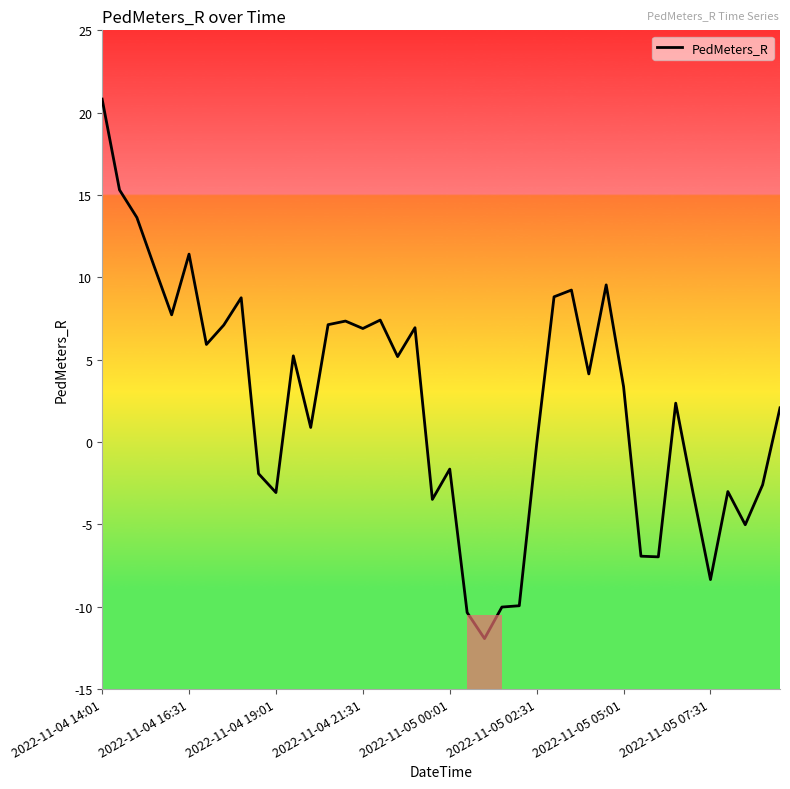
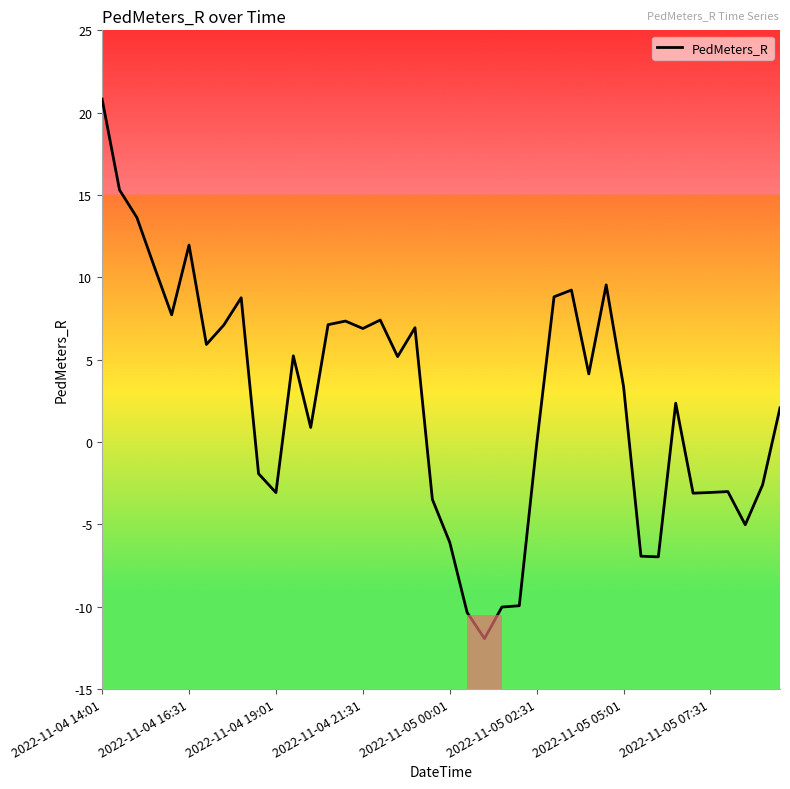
2022-11-04 16:31: 11.4 -> 12.0
2022-11-05 00:01: -1.6 -> -6.1
2022-11-05 07:31: -8.4 -> -3.1
